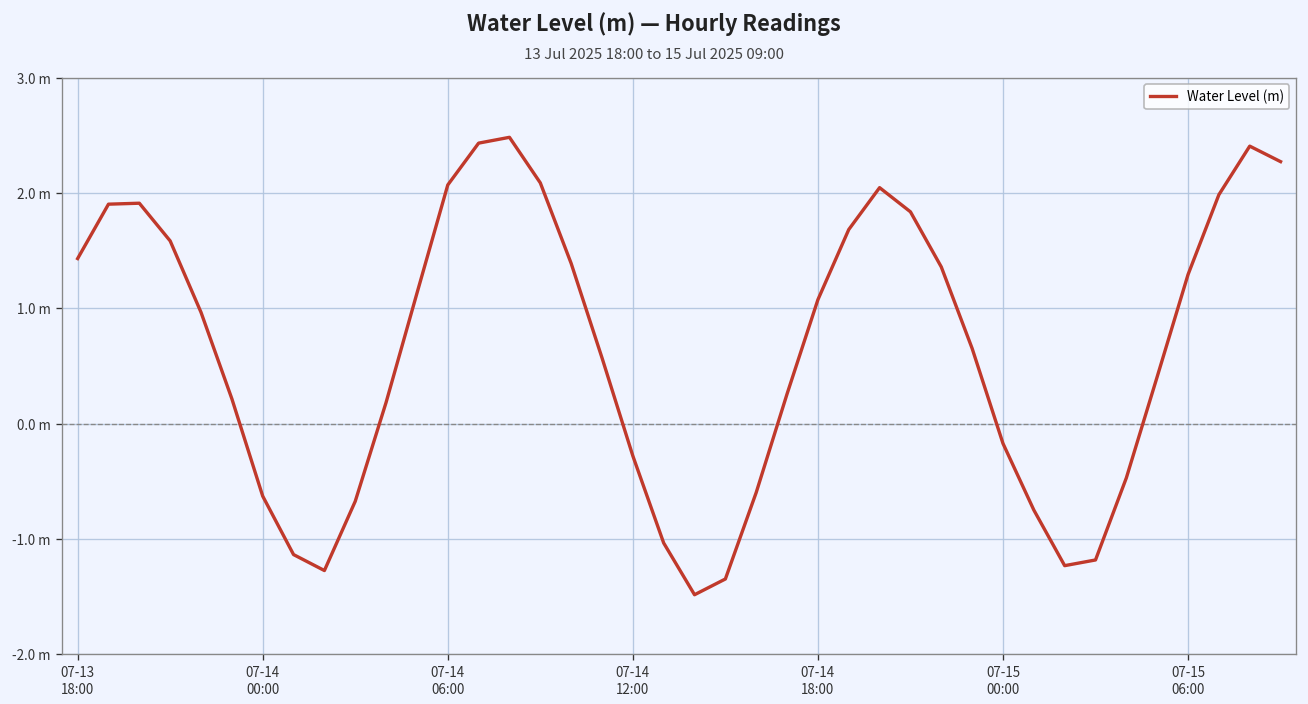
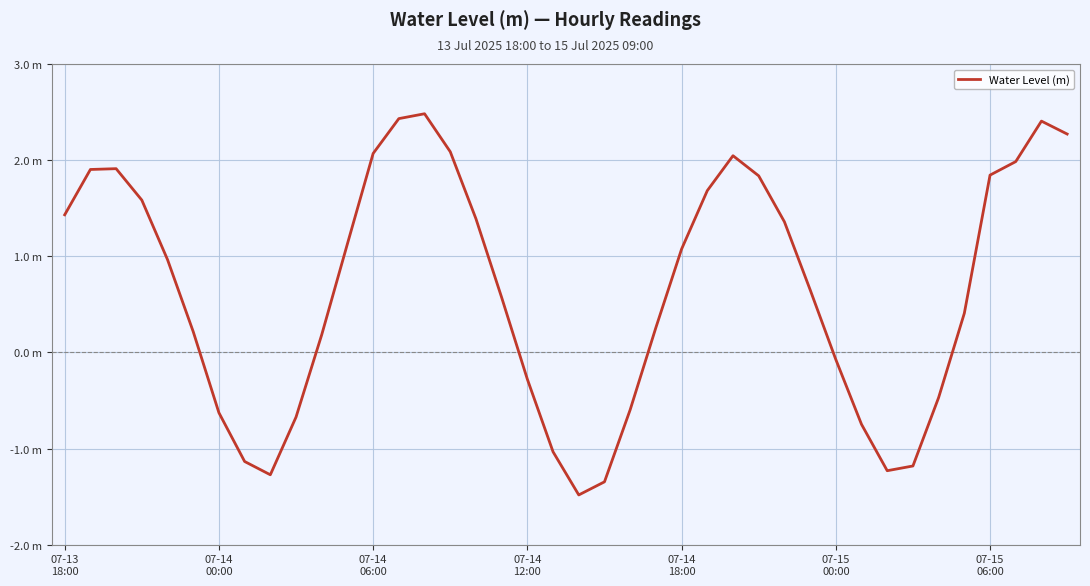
07-15 00:00: -0.2 m -> -0.1 m
07-15 06:00: 1.3 m -> 1.8 m
